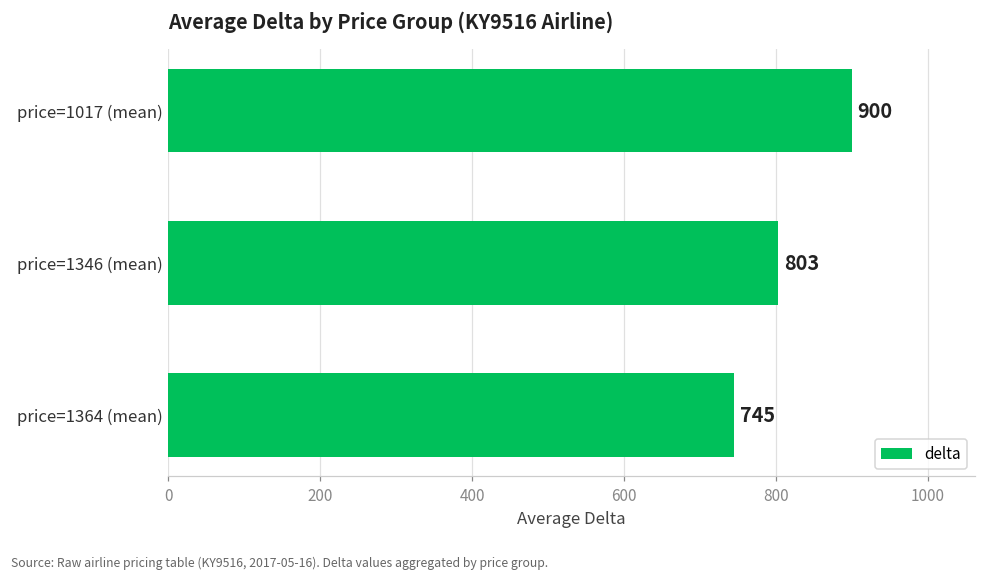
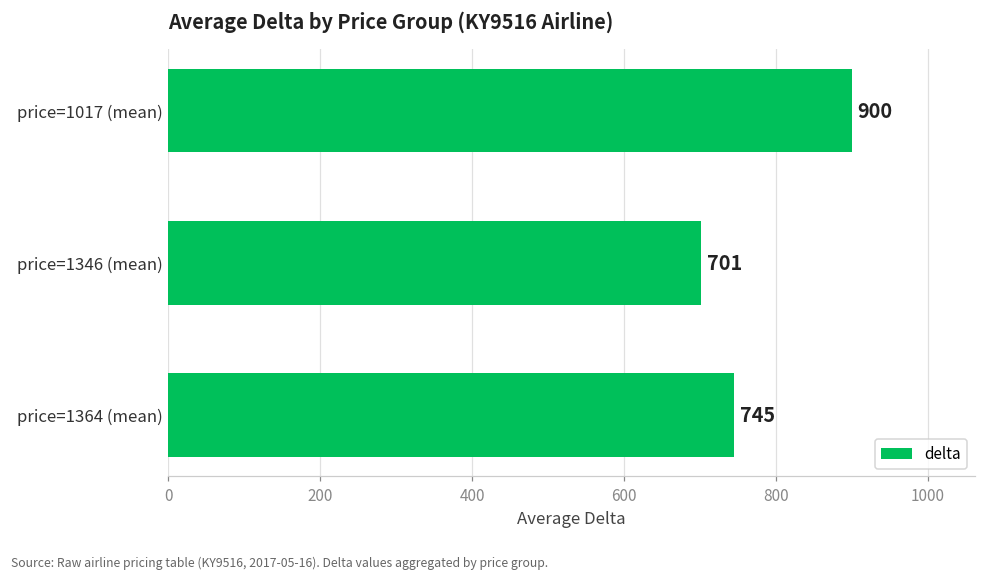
price=1346 (mean): 803 -> 701
